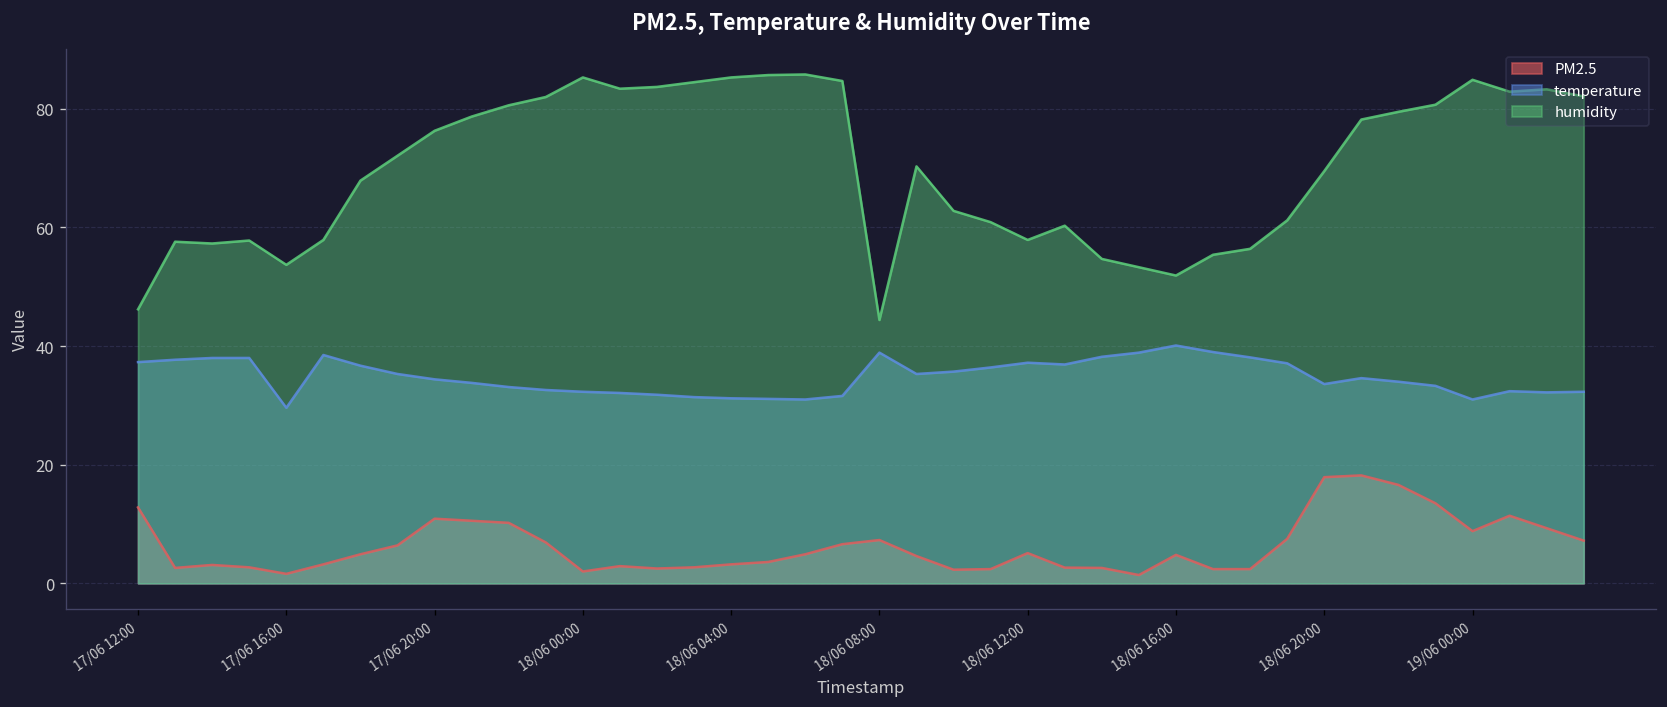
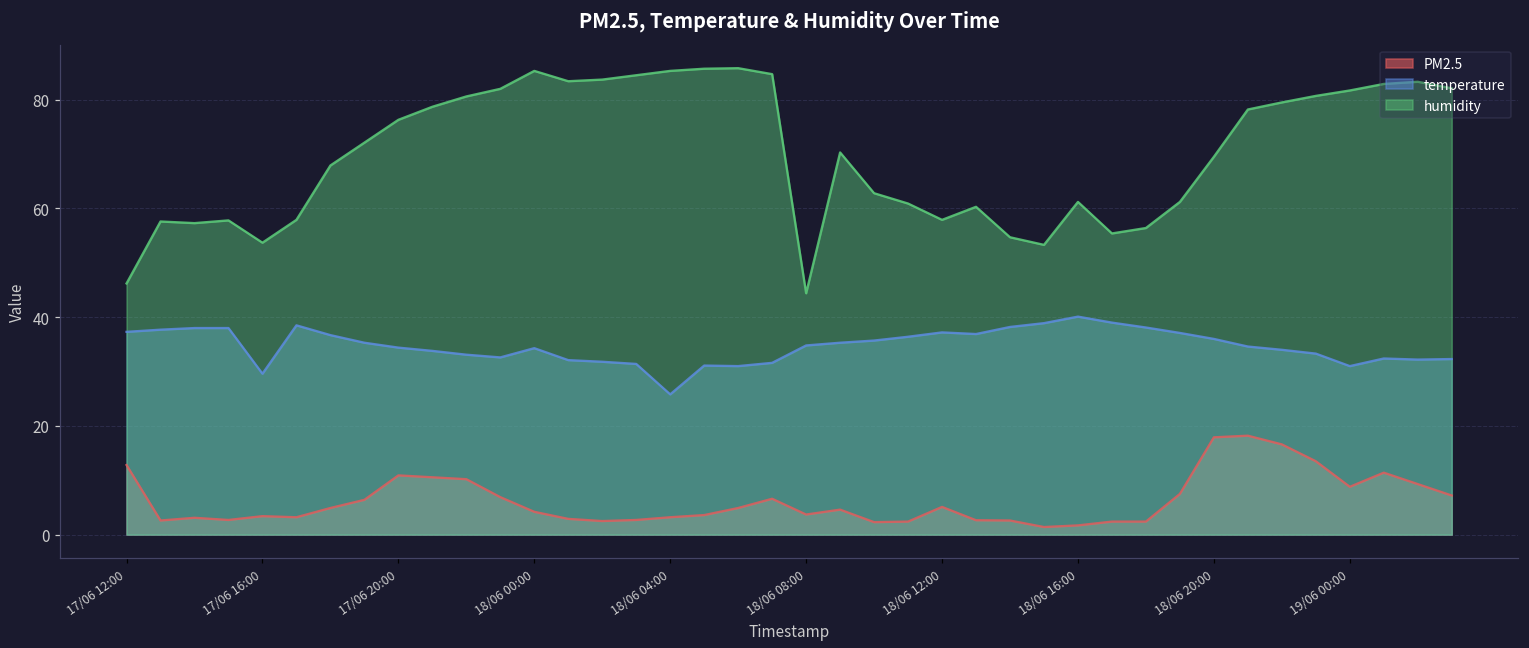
PM2.5, 17/06 16:00: 2 -> 3
PM2.5, 18/06 00:00: 2 -> 4
temperature, 18/06 00:00: 32 -> 34
temperature, 18/06 04:00: 31 -> 26
PM2.5, 18/06 08:00: 7 -> 4
temperature, 18/06 08:00: 39 -> 35
PM2.5, 18/06 16:00: 5 -> 2
humidity, 18/06 16:00: 52 -> 61
temperature, 18/06 20:00: 34 -> 36
humidity, 19/06 00:00: 85 -> 82
